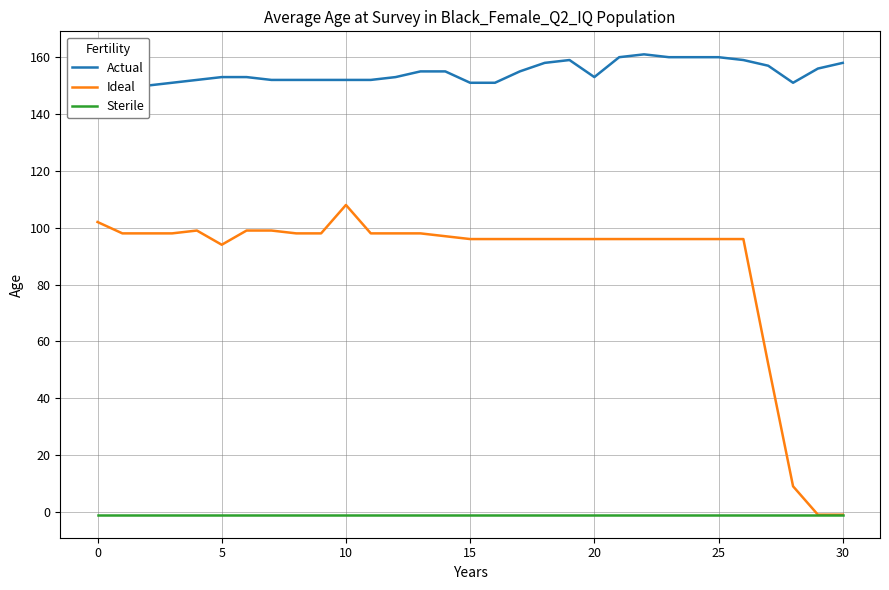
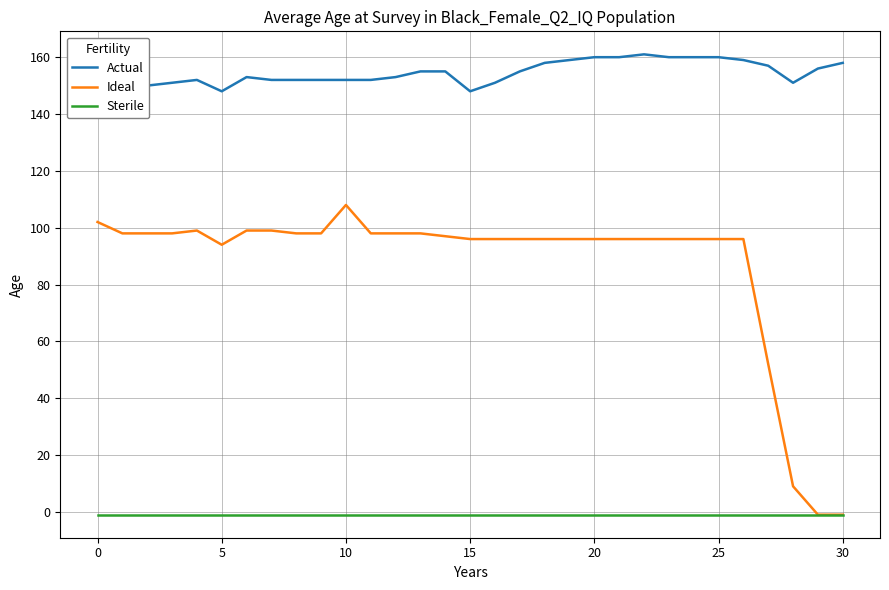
Actual, 5: 153 -> 148
Actual, 15: 151 -> 148
Actual, 20: 153 -> 160
